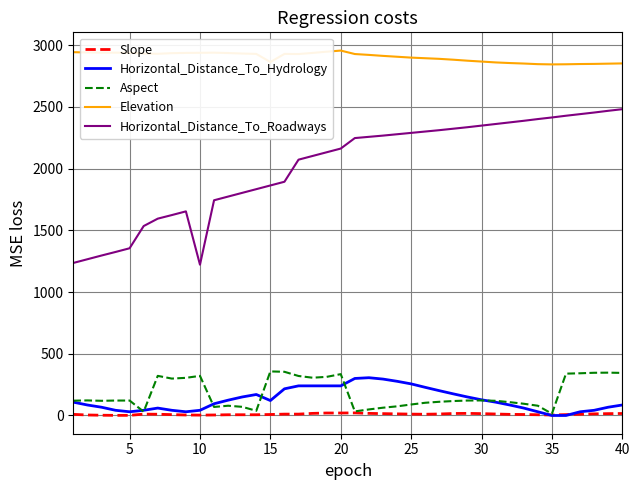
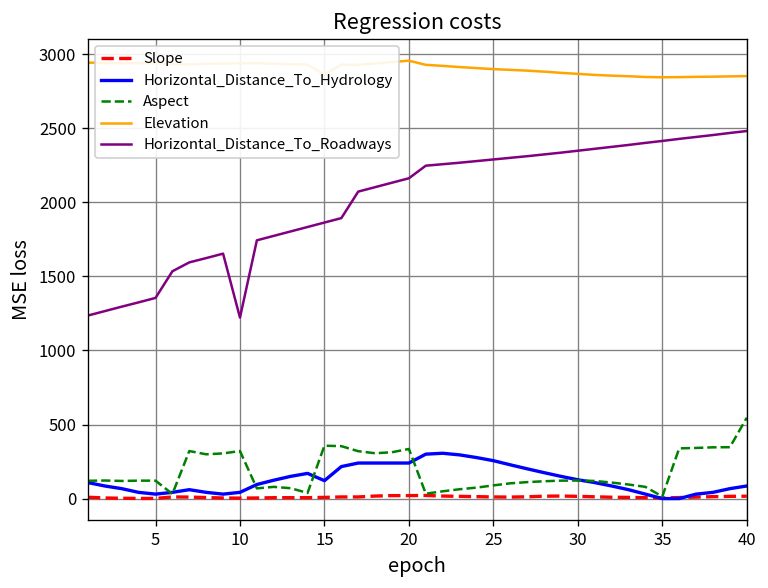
Aspect, 40: 350 -> 550
